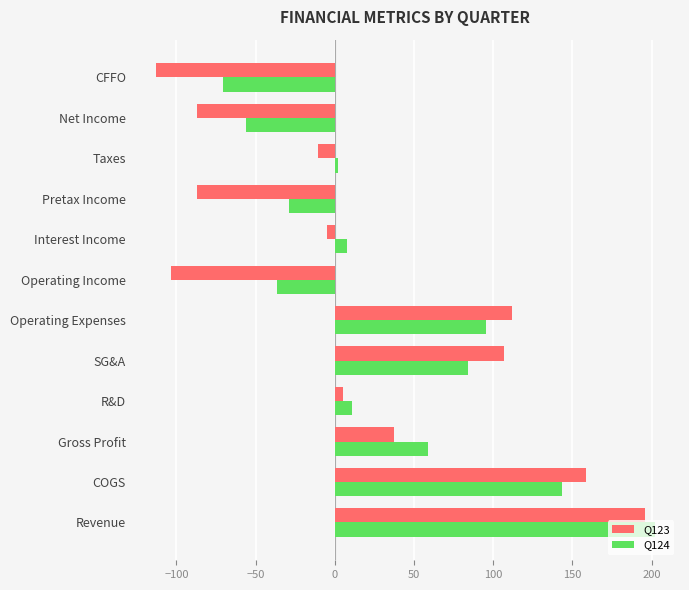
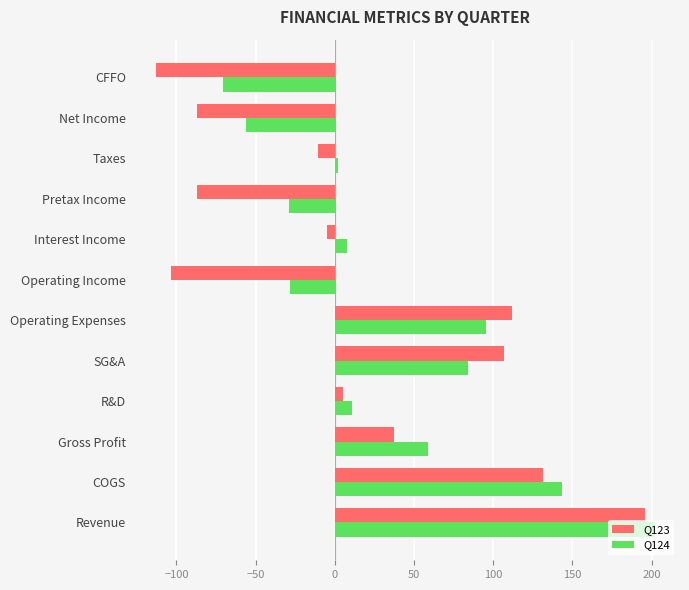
Q124, Operating Income: -36 -> -28
Q123, COGS: 158 -> 131
